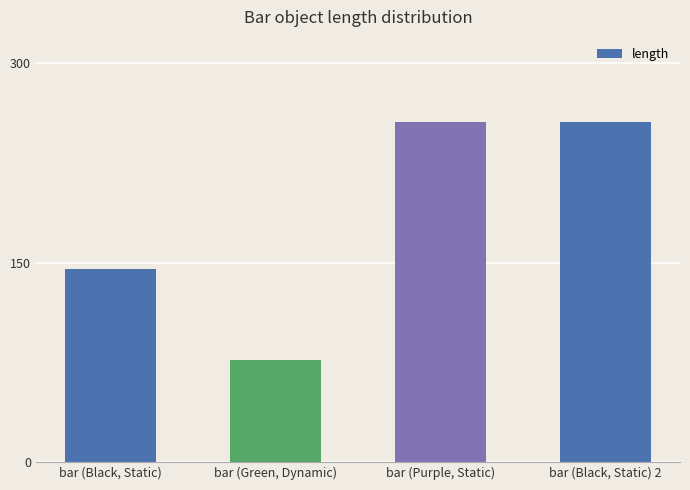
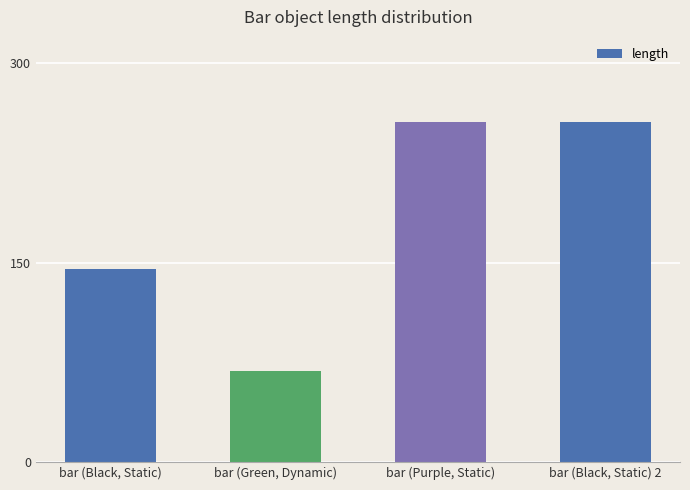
bar (Green, Dynamic): 77 -> 68
